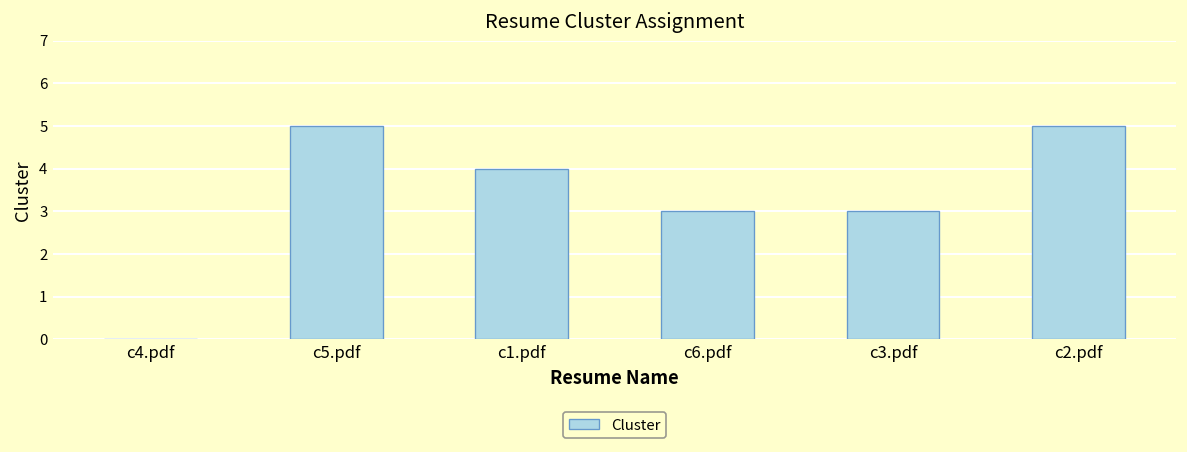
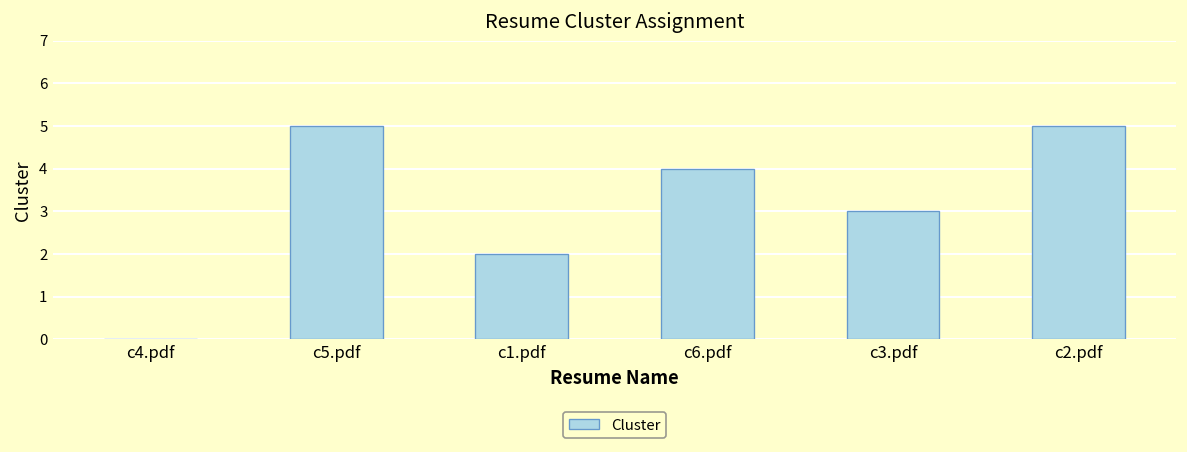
c1.pdf: 4 -> 2
c6.pdf: 3 -> 4
